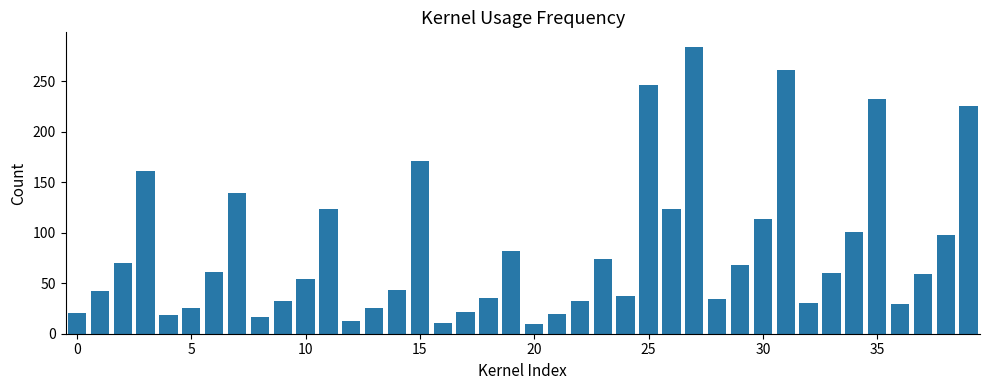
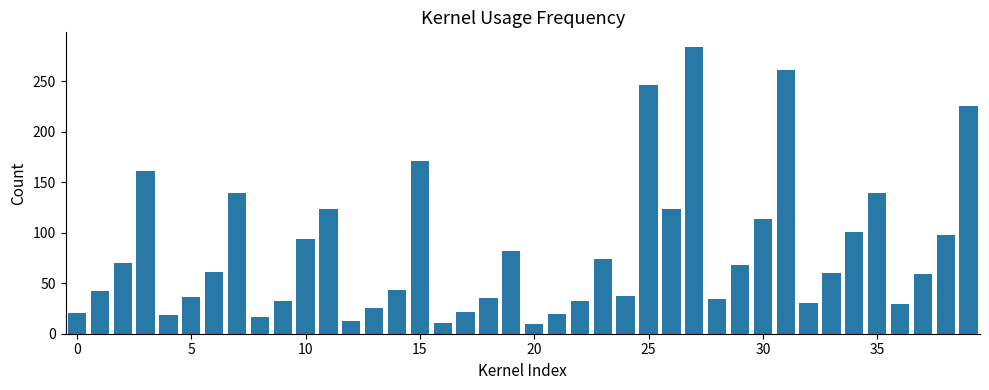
5: 26 -> 36
10: 54 -> 94
35: 232 -> 140
